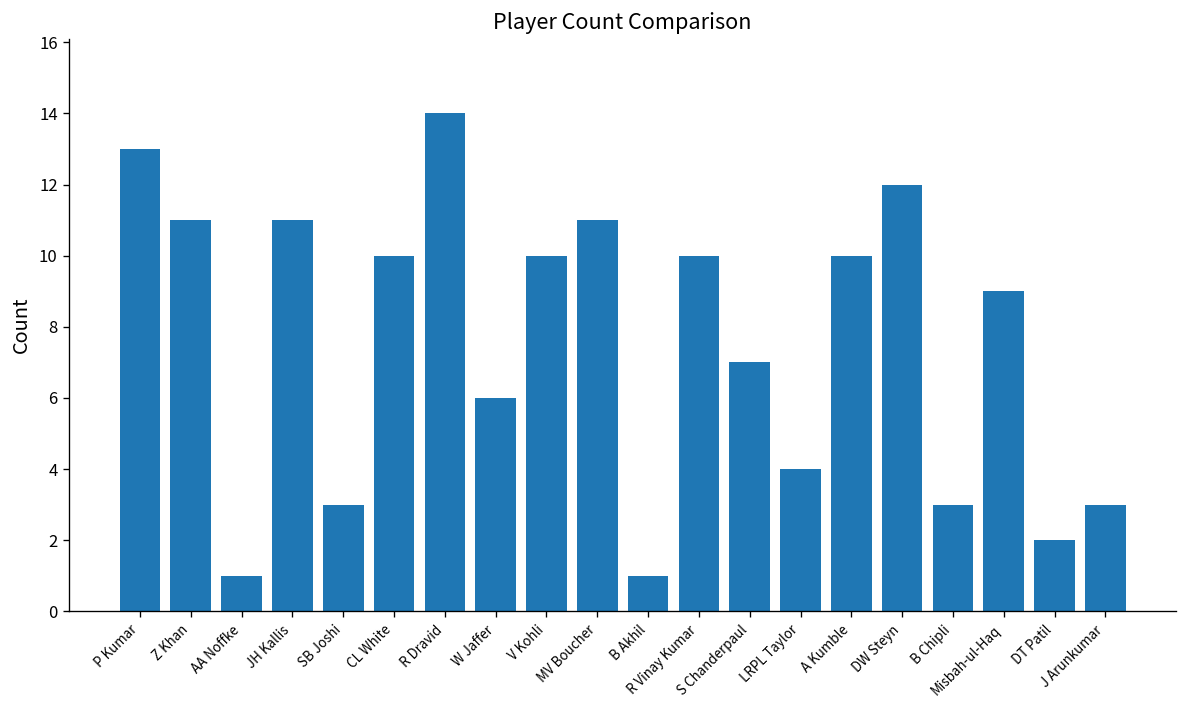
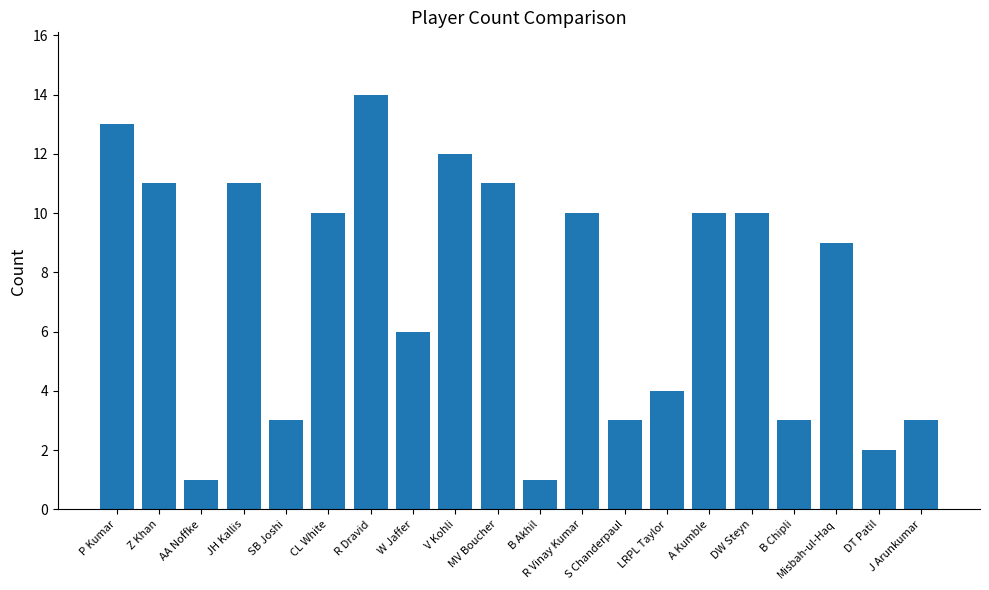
V Kohli: 10 -> 12
S Chanderpaul: 7 -> 3
DW Steyn: 12 -> 10
